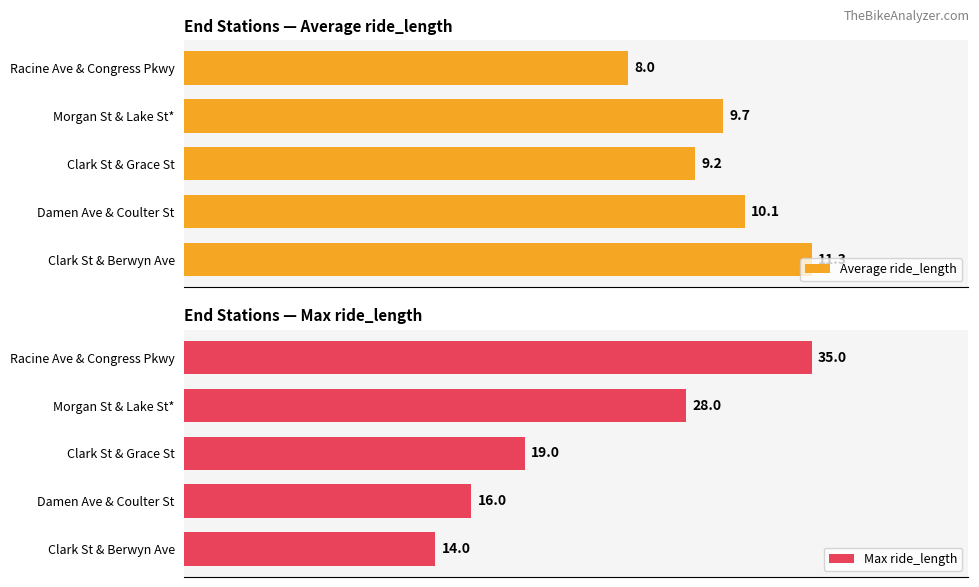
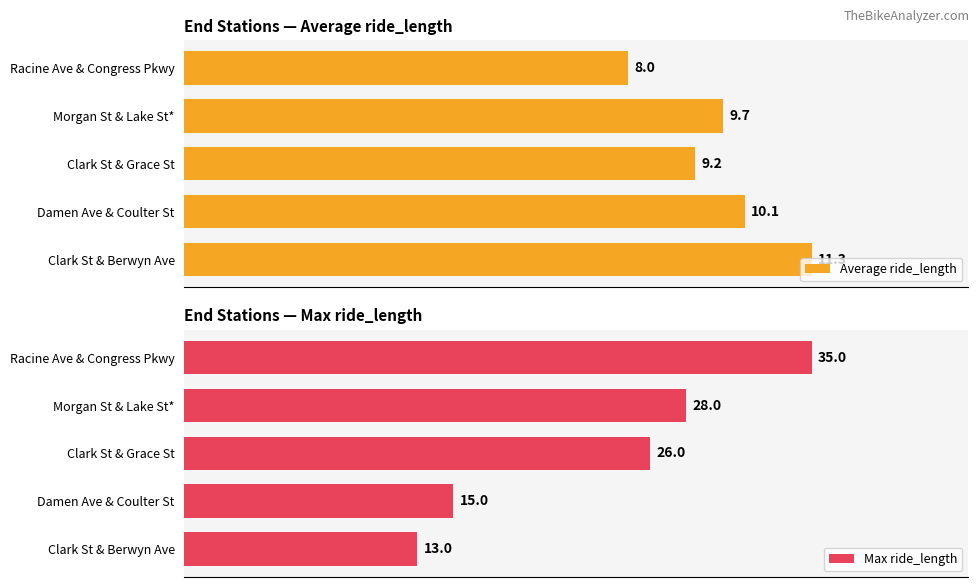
End Stations — Max ride_length, Clark St & Grace St: 19.0 -> 26.0
End Stations — Max ride_length, Damen Ave & Coulter St: 16.0 -> 15.0
End Stations — Max ride_length, Clark St & Berwyn Ave: 14.0 -> 13.0
